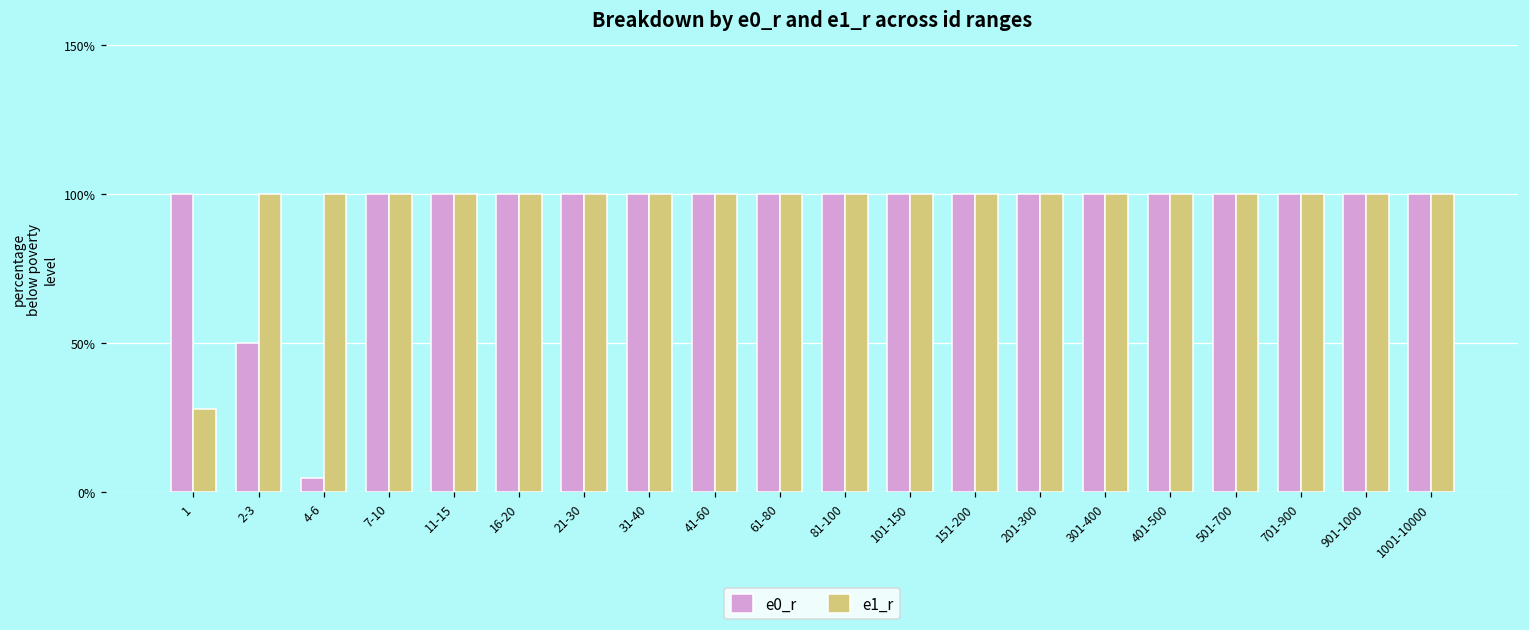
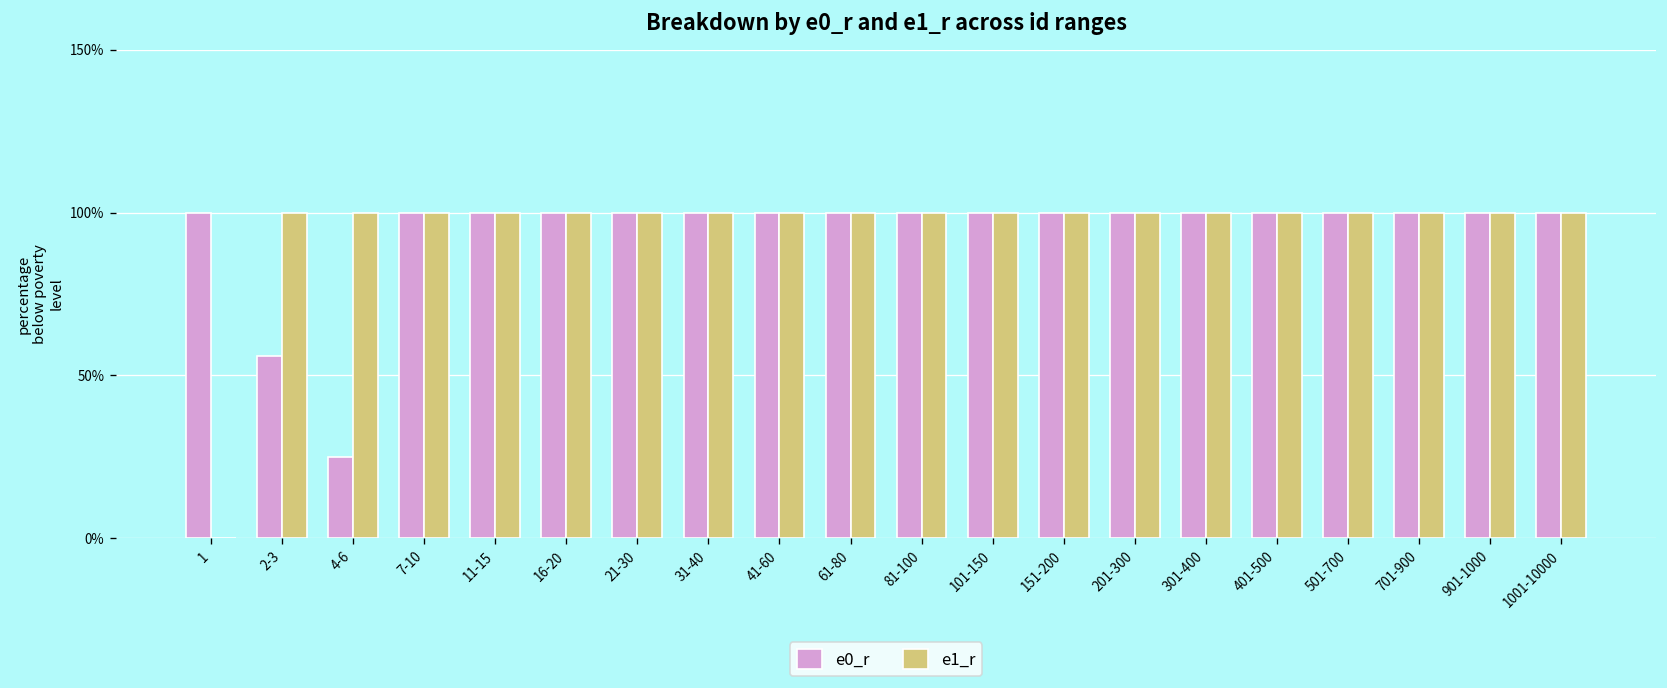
e1_r, 1: 28% -> 0%
e0_r, 2-3: 50% -> 56%
e0_r, 4-6: 5% -> 25%
